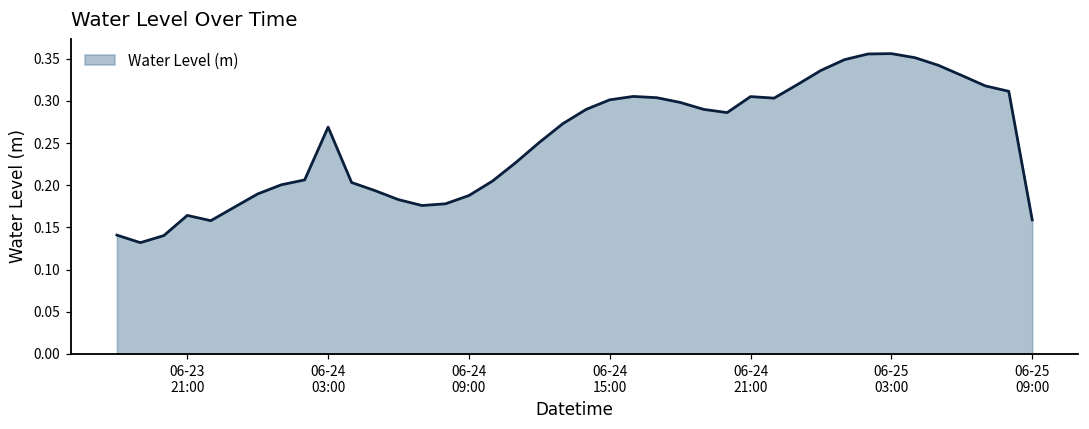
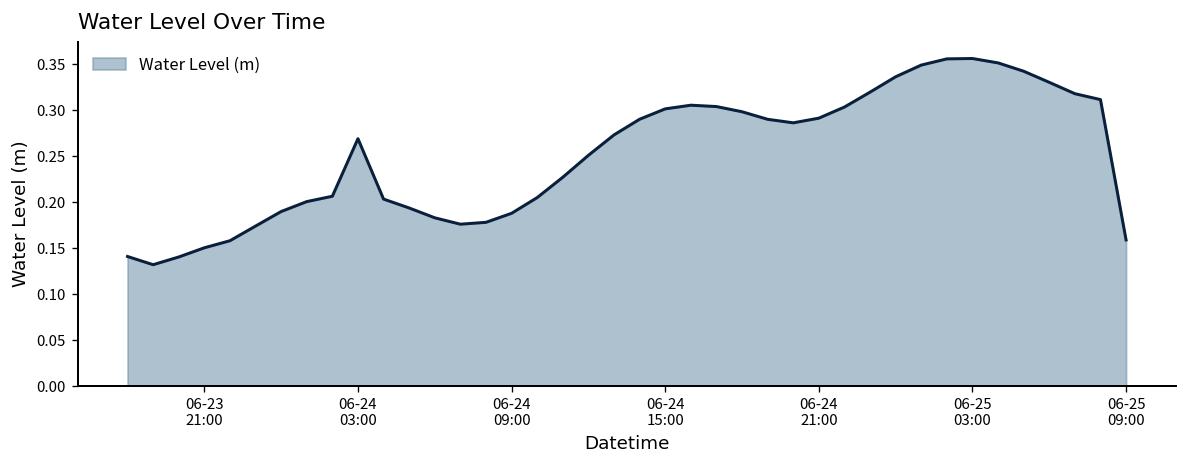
06-23 21:00: 0.16 -> 0.15
06-24 21:00: 0.31 -> 0.29
